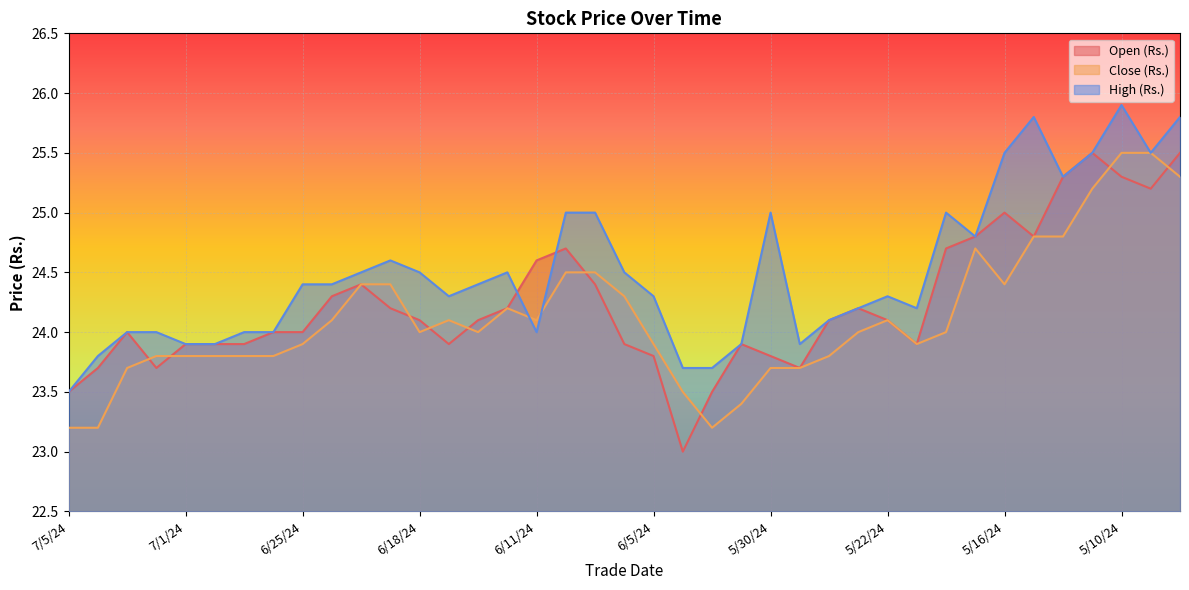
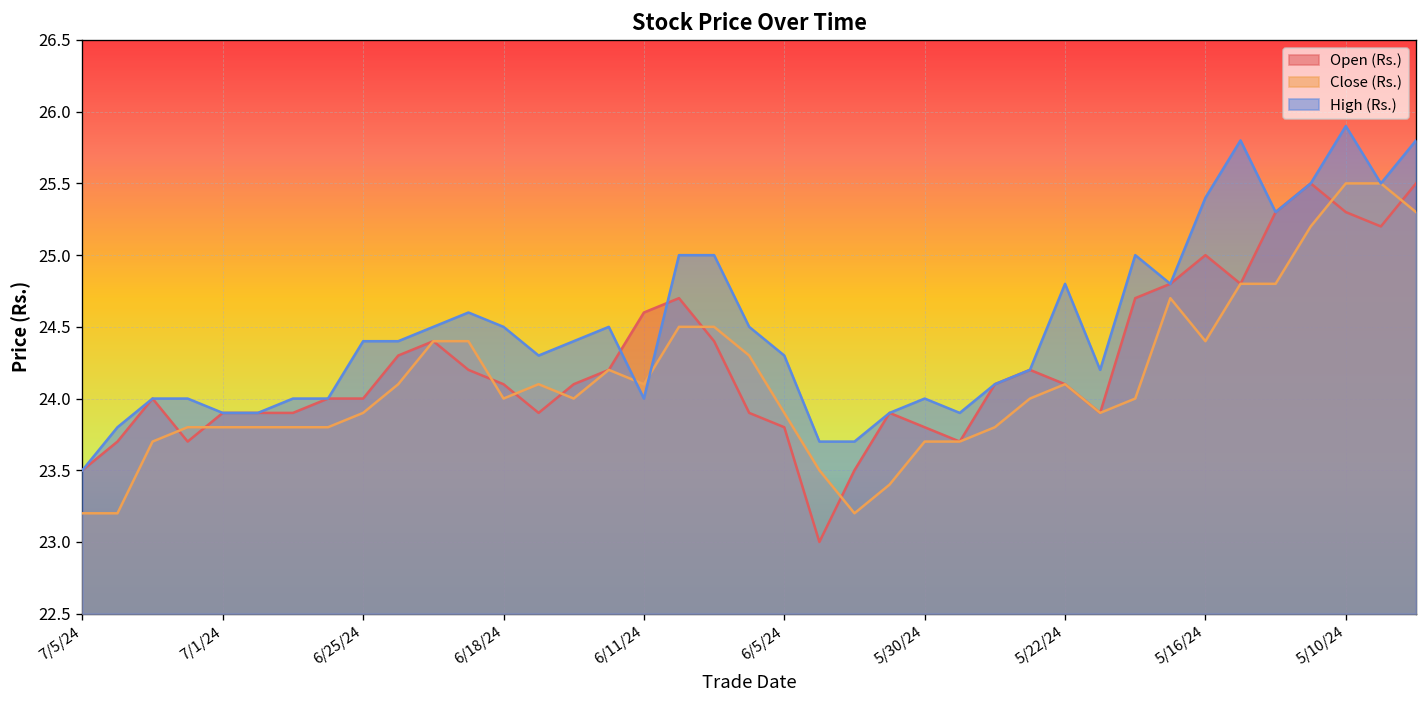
High (Rs.), 5/30/24: 25 -> 24
High (Rs.), 5/22/24: 24.3 -> 24.8
High (Rs.), 5/16/24: 25.5 -> 25.4
